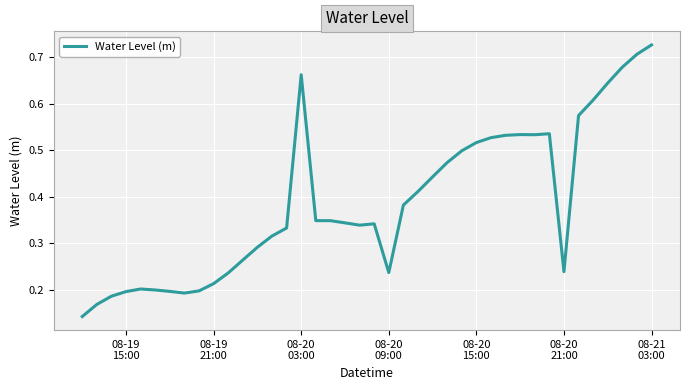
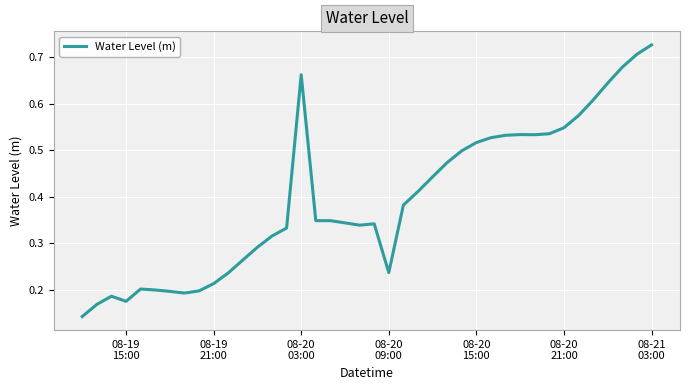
08-19 15:00: 0.20 -> 0.18
08-20 21:00: 0.24 -> 0.55
